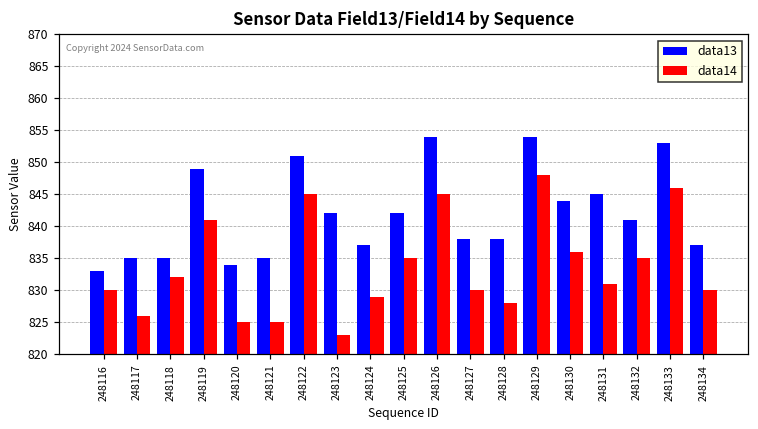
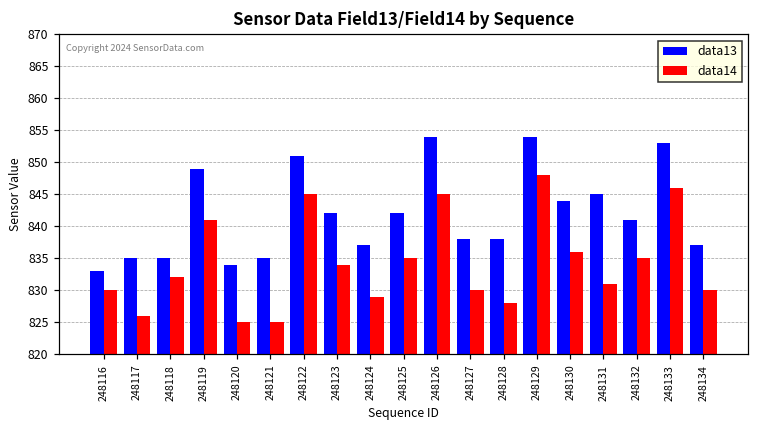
data14, 248123: 823 -> 834
